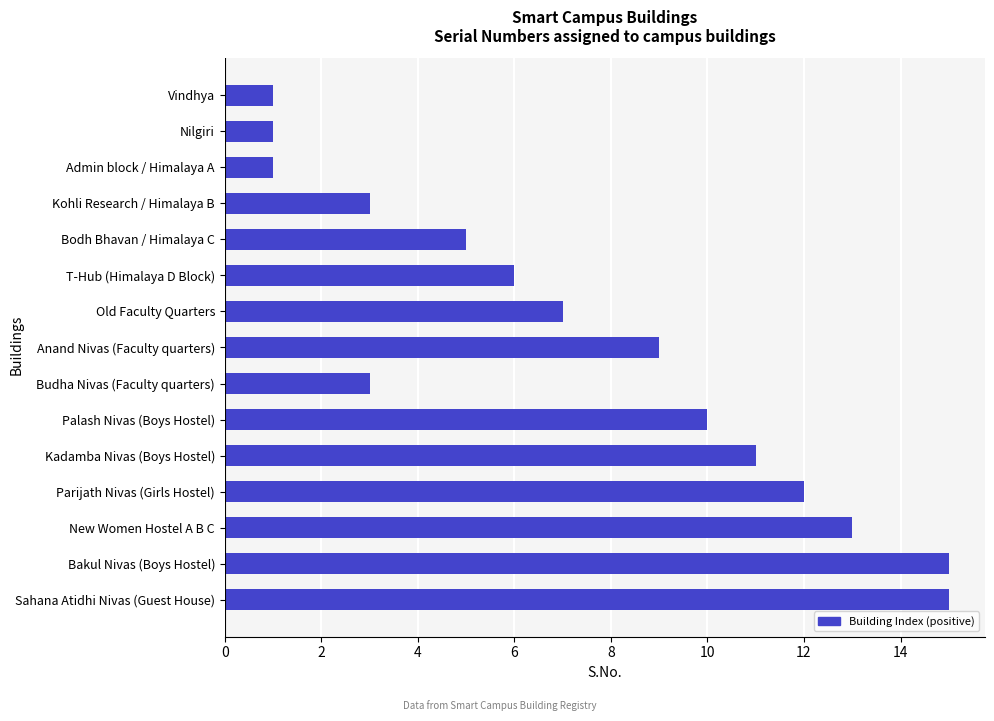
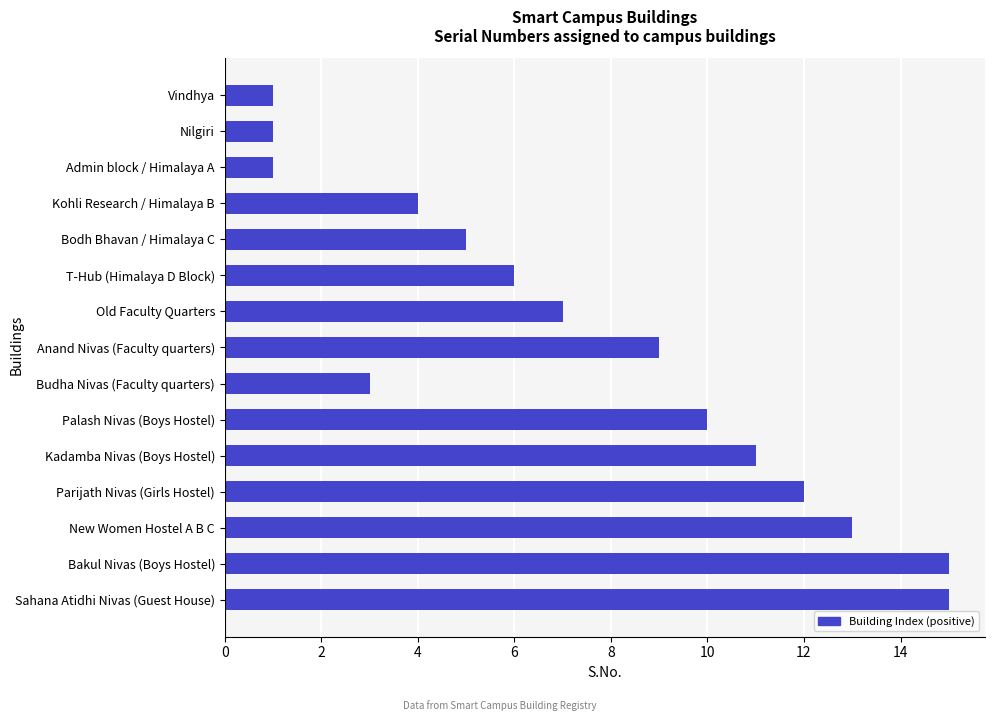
Kohli Research / Himalaya B: 3 -> 4
